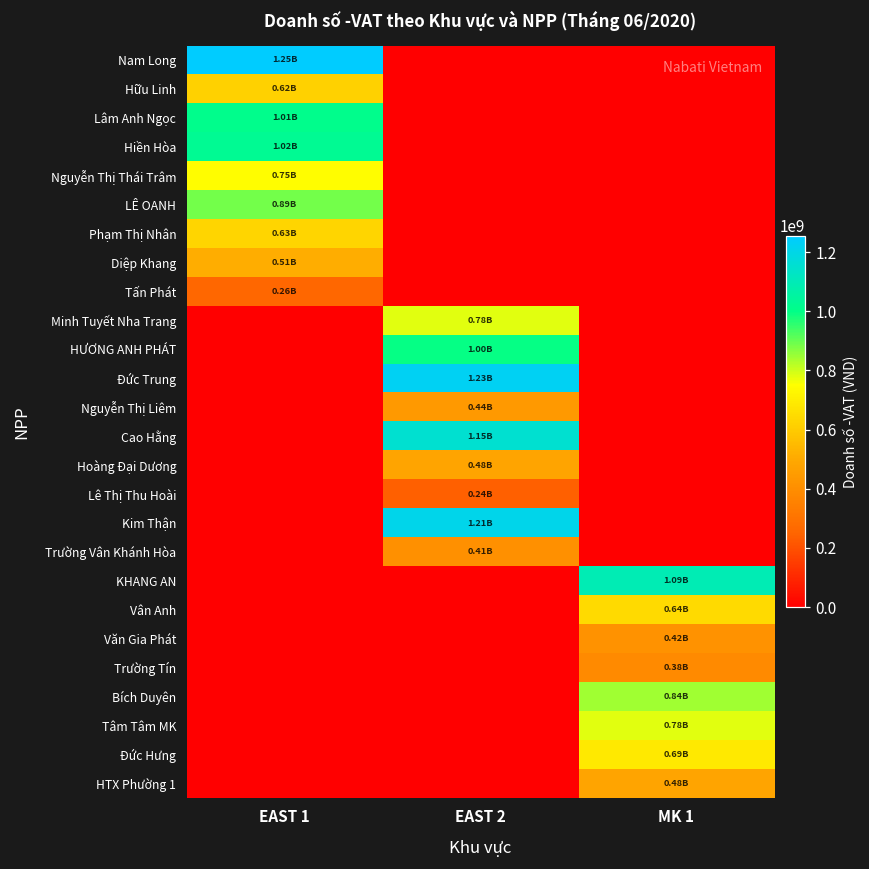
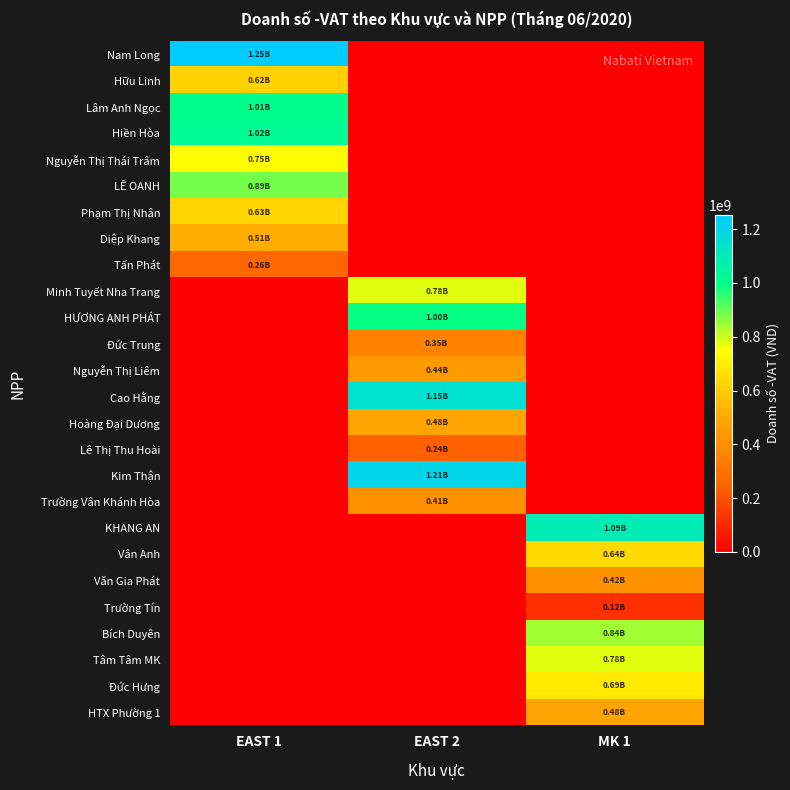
Đức Trung, EAST 2: 1.23B -> 0.35B
Trường Tín, MK 1: 0.38B -> 0.12B
